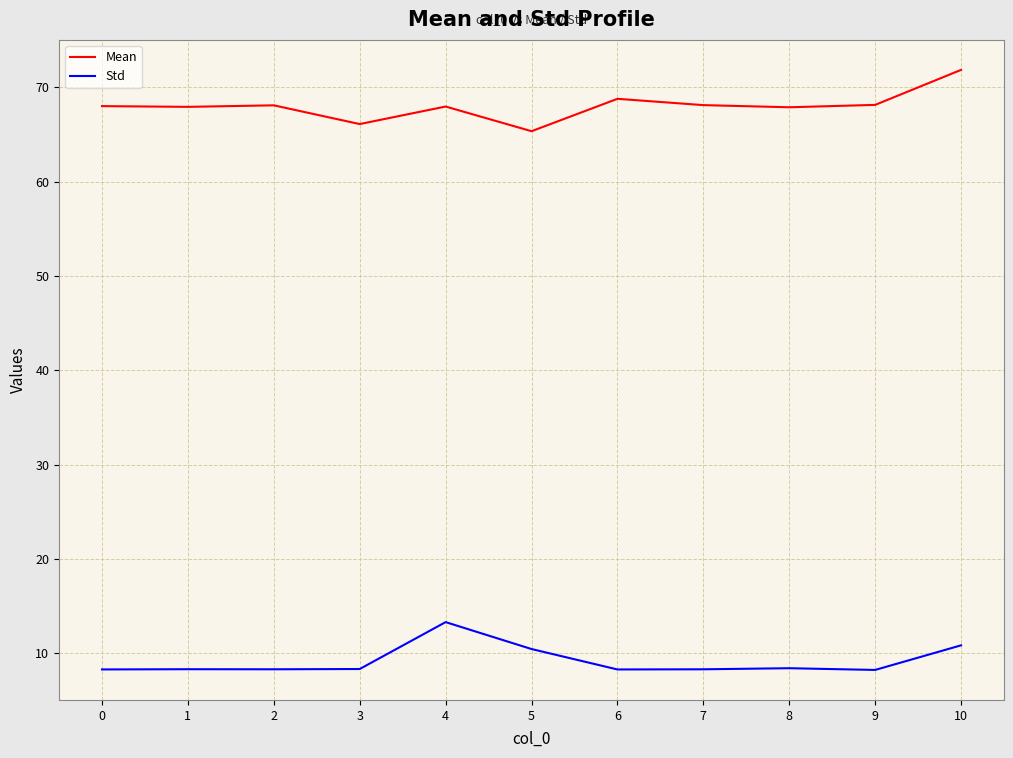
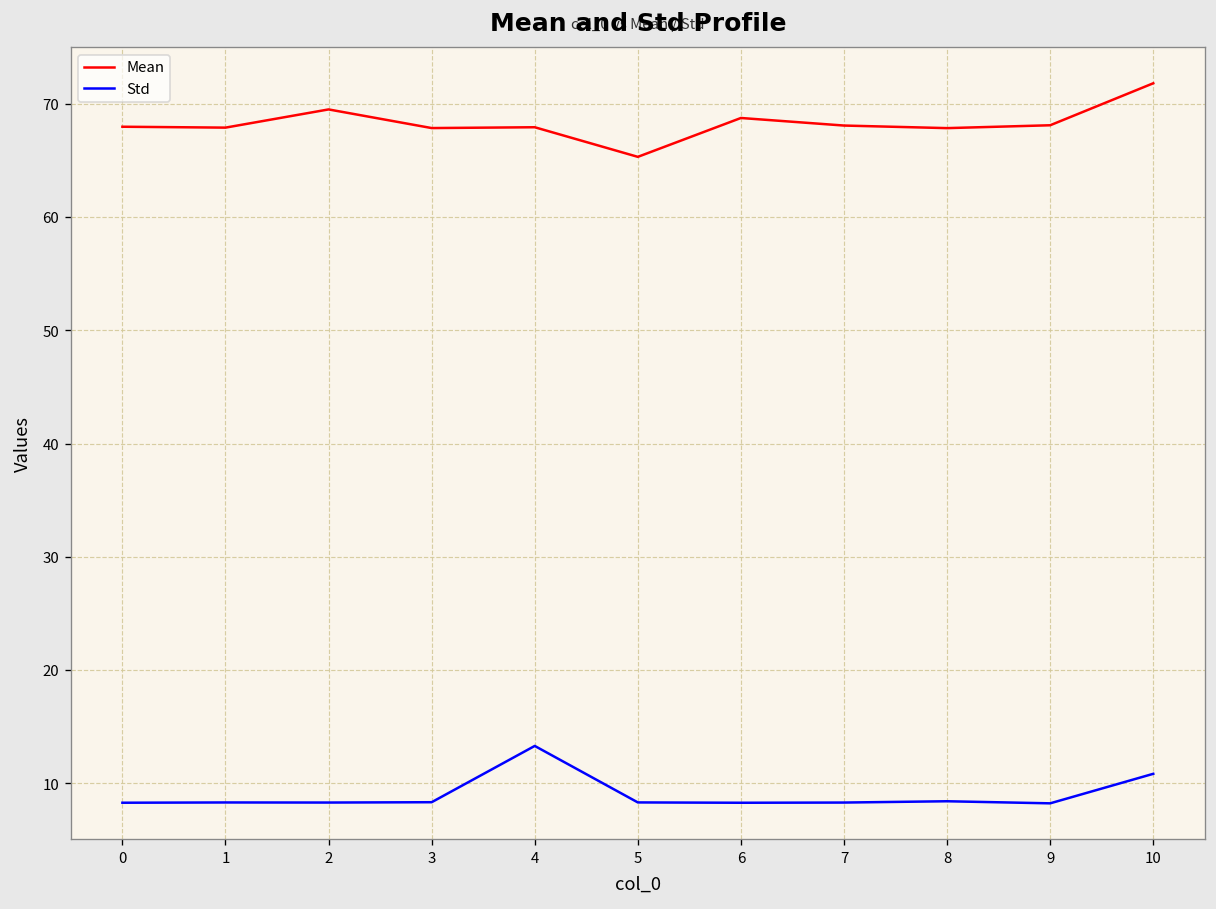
Mean, 2: 68 -> 70
Mean, 3: 66 -> 68
Std, 5: 10 -> 8
